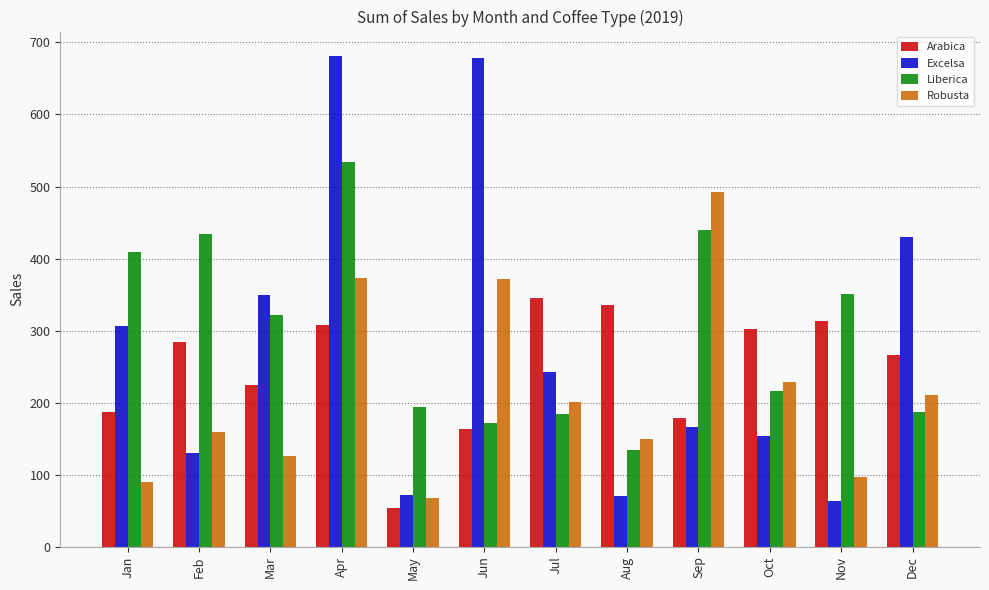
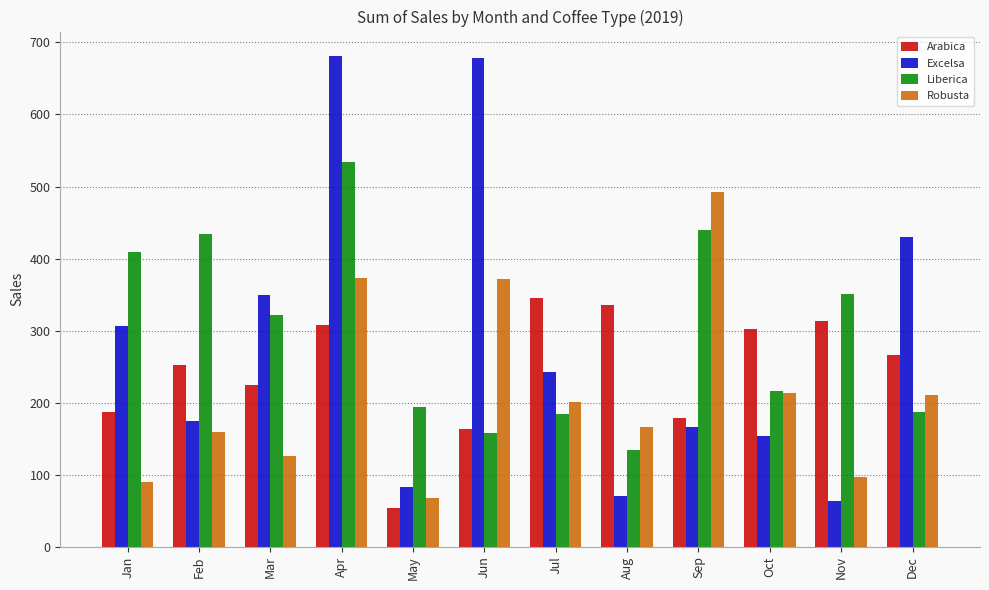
Arabica, Feb: 280 -> 250
Excelsa, Feb: 130 -> 170
Excelsa, May: 70 -> 80
Liberica, Jun: 170 -> 160
Robusta, Aug: 150 -> 170
Robusta, Oct: 230 -> 210
